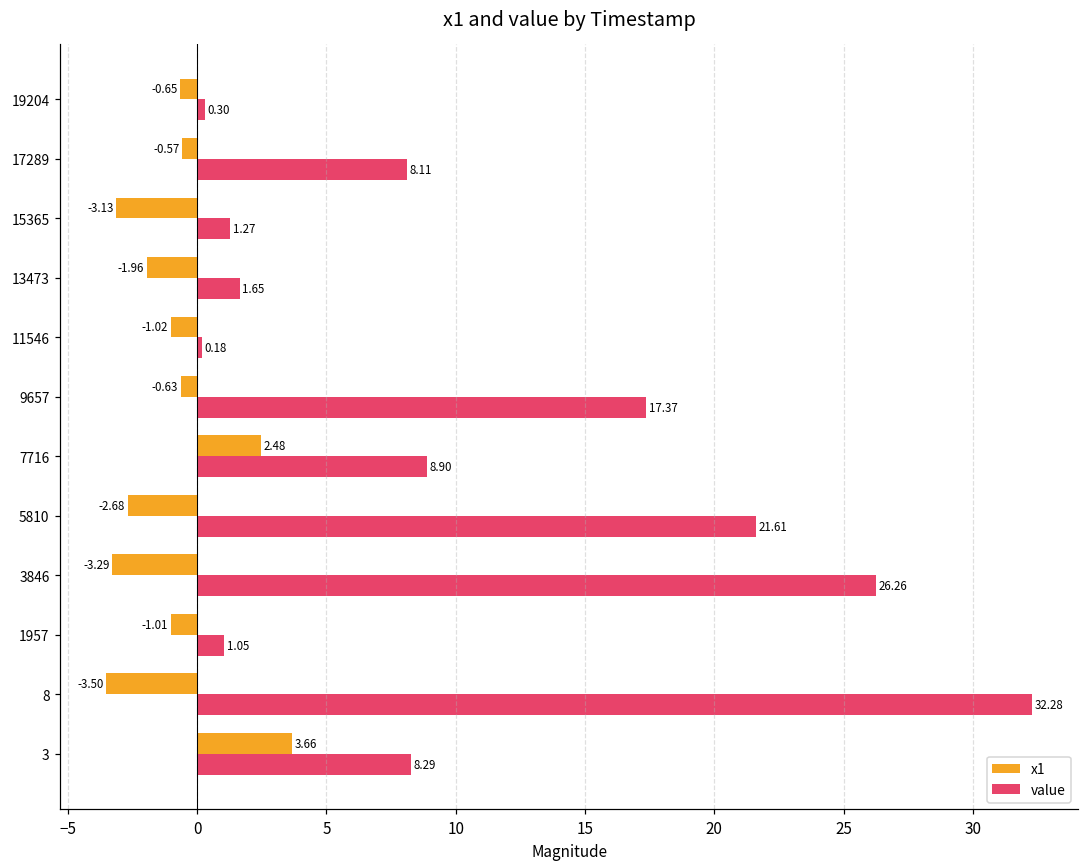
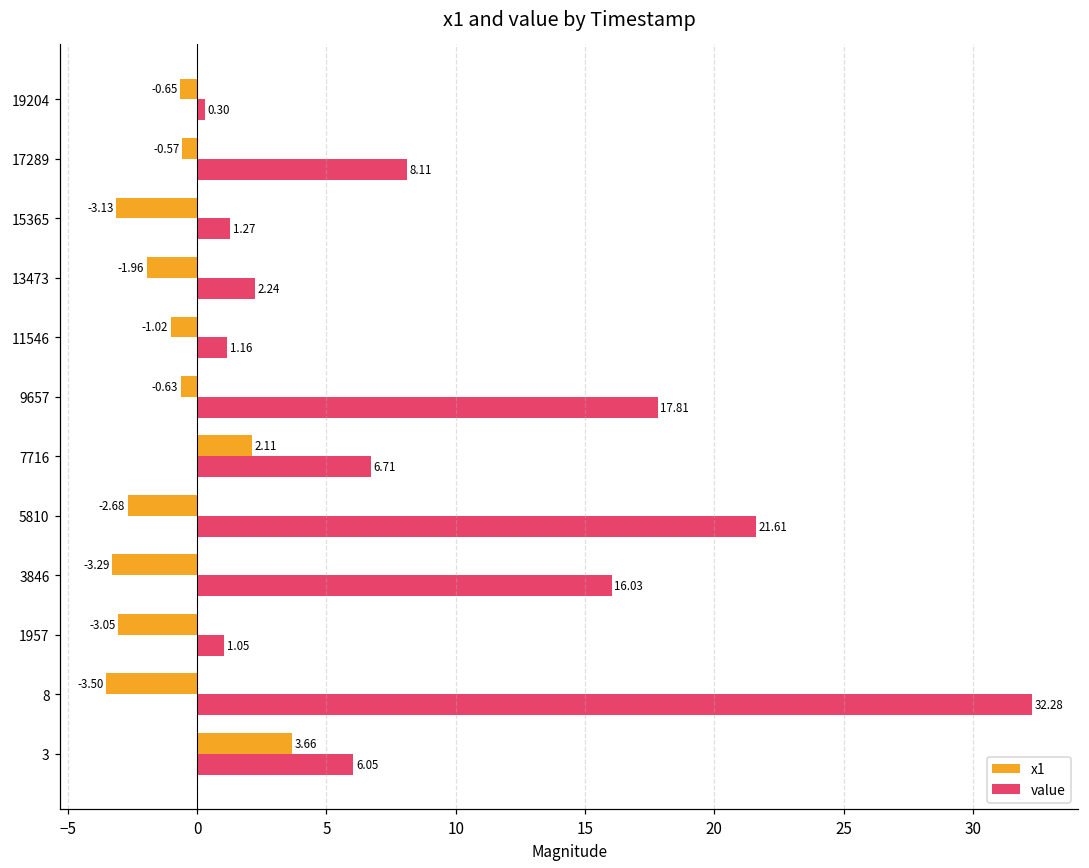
value, 13473: 1.65 -> 2.24
value, 11546: 0.18 -> 1.16
value, 9657: 17.37 -> 17.81
x1, 7716: 2.48 -> 2.11
value, 7716: 8.90 -> 6.71
value, 3846: 26.26 -> 16.03
x1, 1957: -1.01 -> -3.05
value, 3: 8.29 -> 6.05
